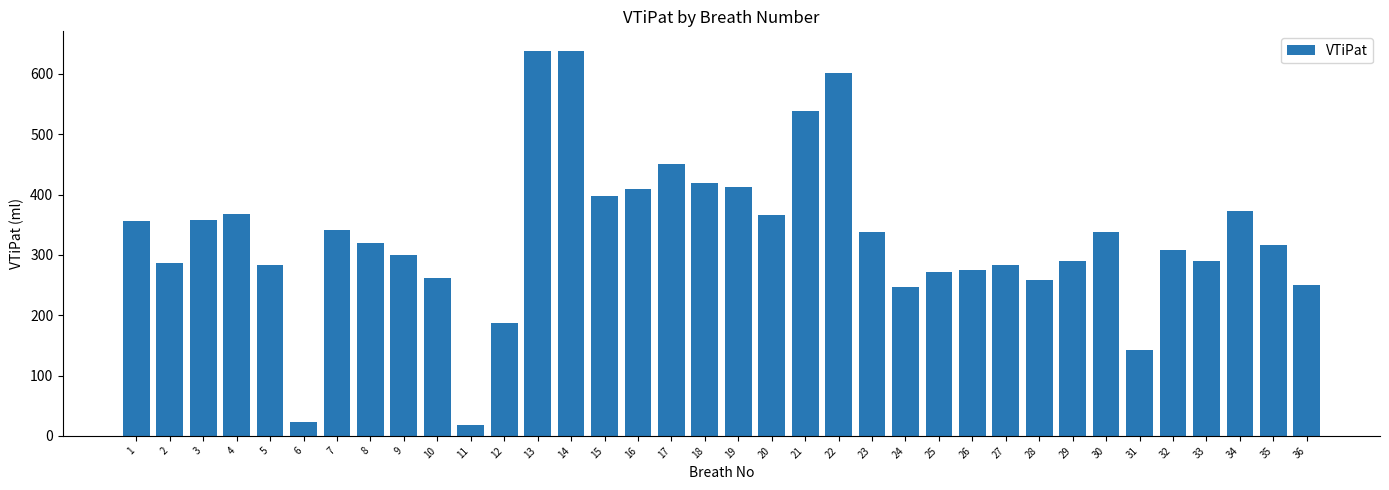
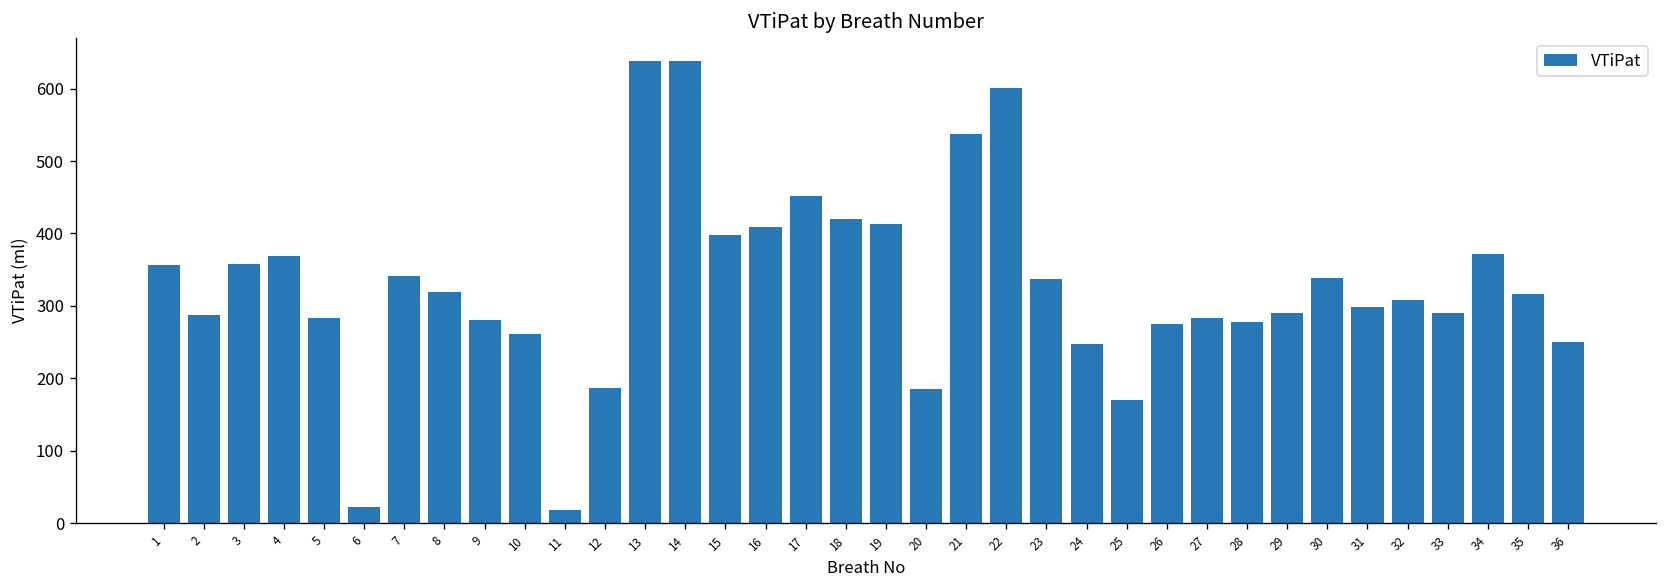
9: 300 -> 280
20: 370 -> 180
25: 270 -> 170
28: 260 -> 280
31: 140 -> 300
